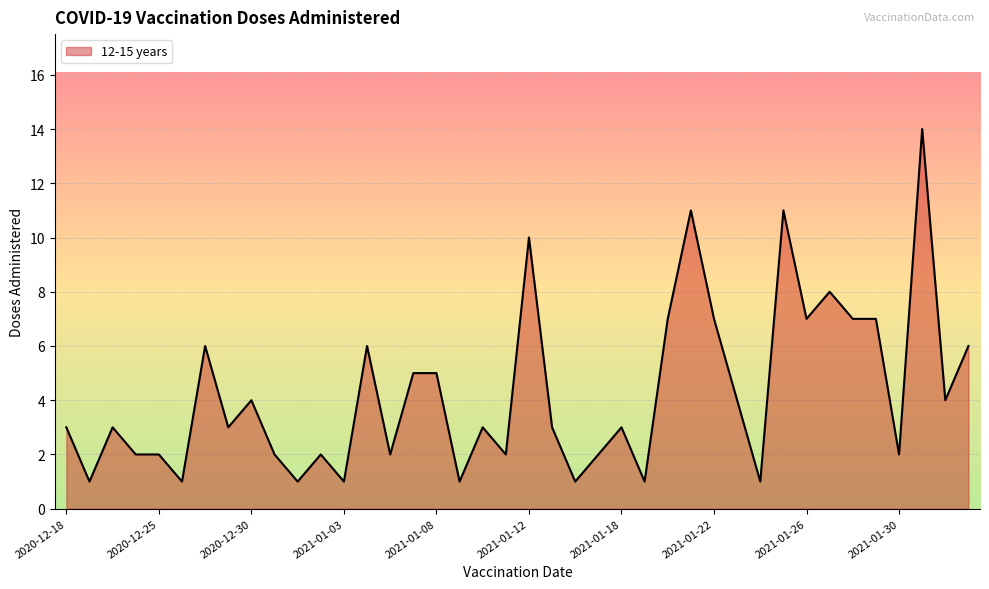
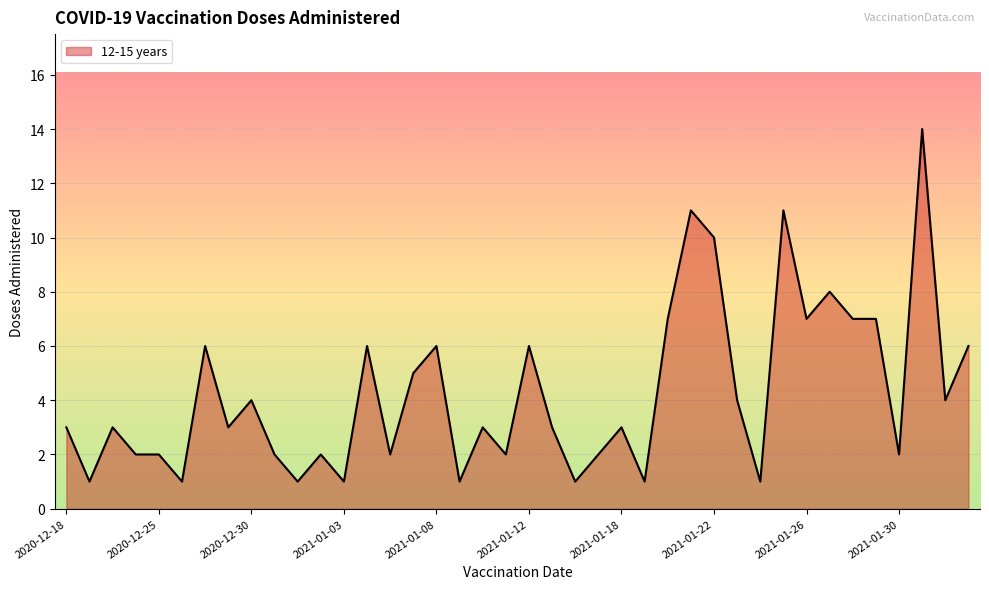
2021-01-08: 5 -> 6
2021-01-12: 10 -> 6
2021-01-22: 7 -> 10
